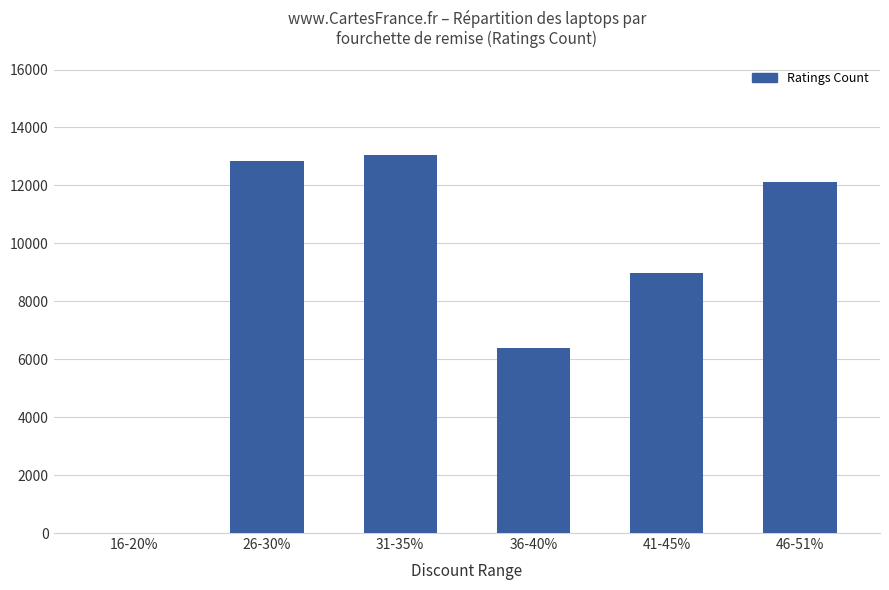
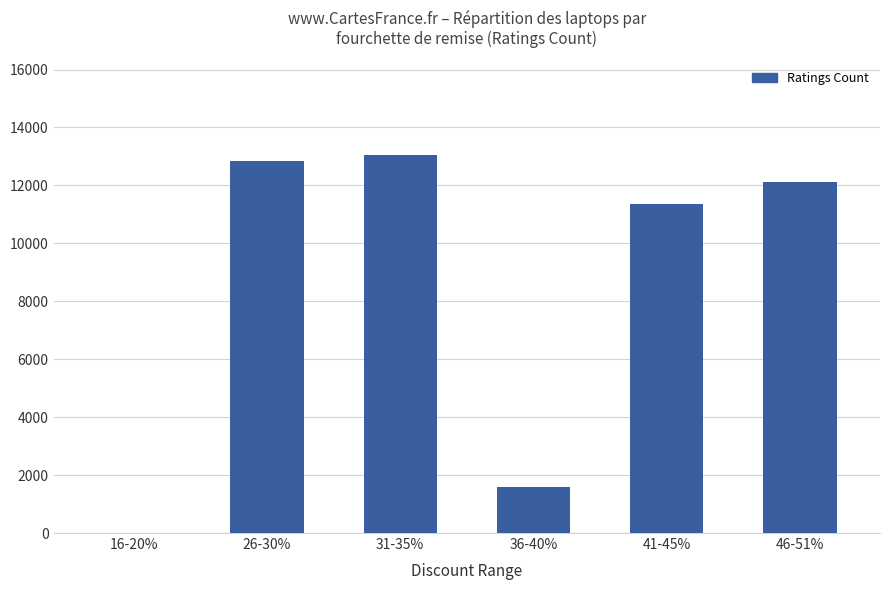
36-40%: 6400 -> 1600
41-45%: 9000 -> 11400
